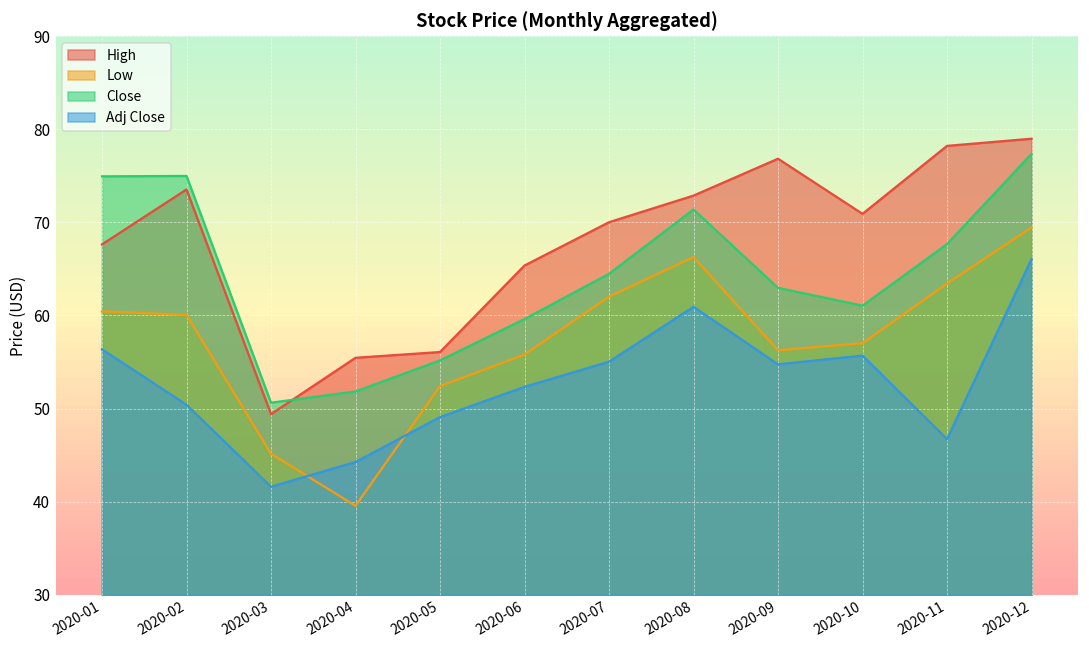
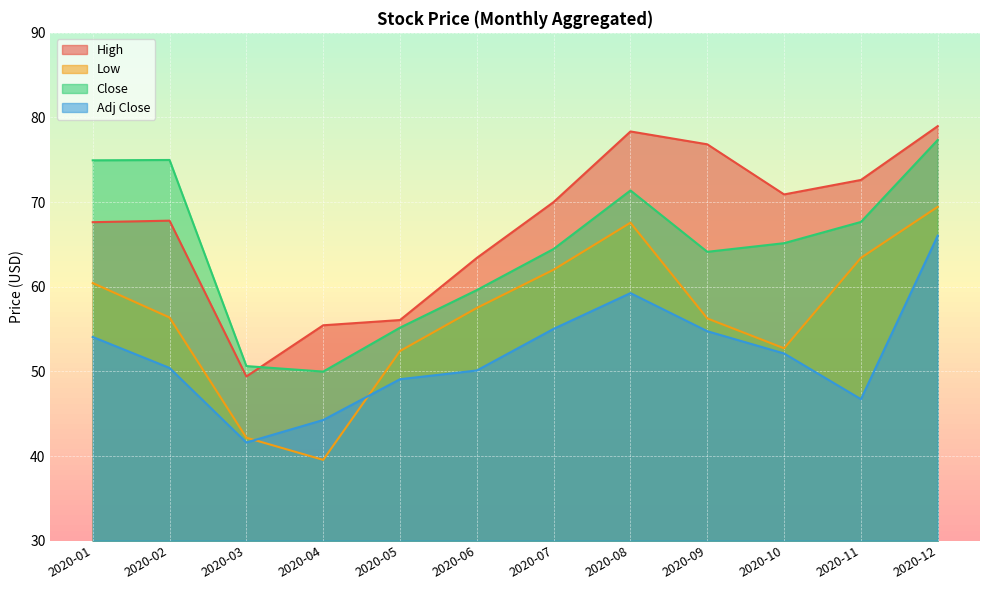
Adj Close, 2020-01: 56 -> 54
High, 2020-02: 74 -> 68
Low, 2020-02: 60 -> 56
Low, 2020-03: 45 -> 42
Close, 2020-04: 52 -> 50
High, 2020-06: 65 -> 63
Low, 2020-06: 56 -> 58
Adj Close, 2020-06: 52 -> 50
High, 2020-08: 73 -> 78
Low, 2020-08: 66 -> 68
Adj Close, 2020-08: 61 -> 59
Close, 2020-09: 63 -> 64
Low, 2020-10: 57 -> 53
Close, 2020-10: 61 -> 65
Adj Close, 2020-10: 56 -> 52
High, 2020-11: 78 -> 73
